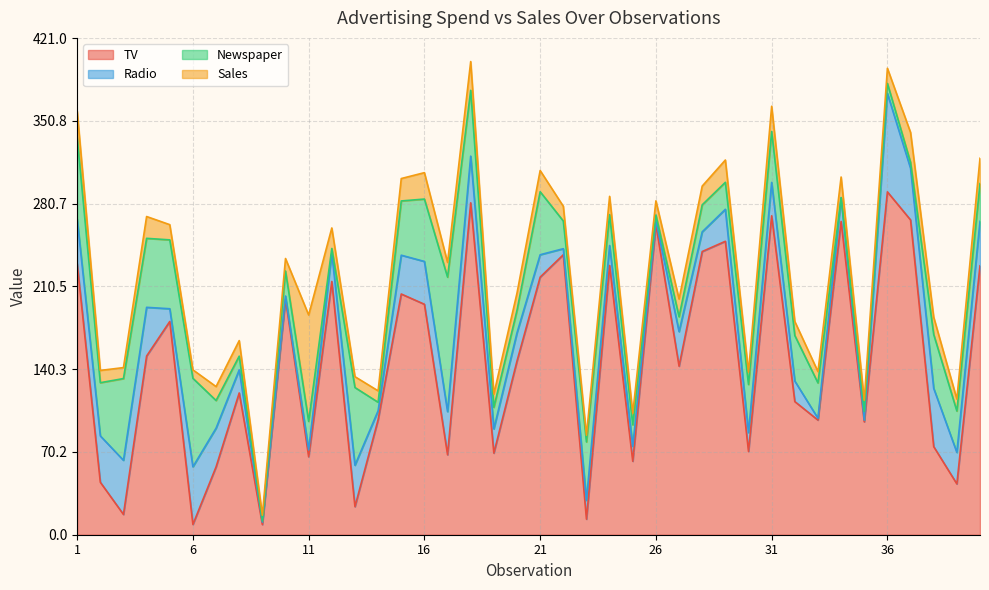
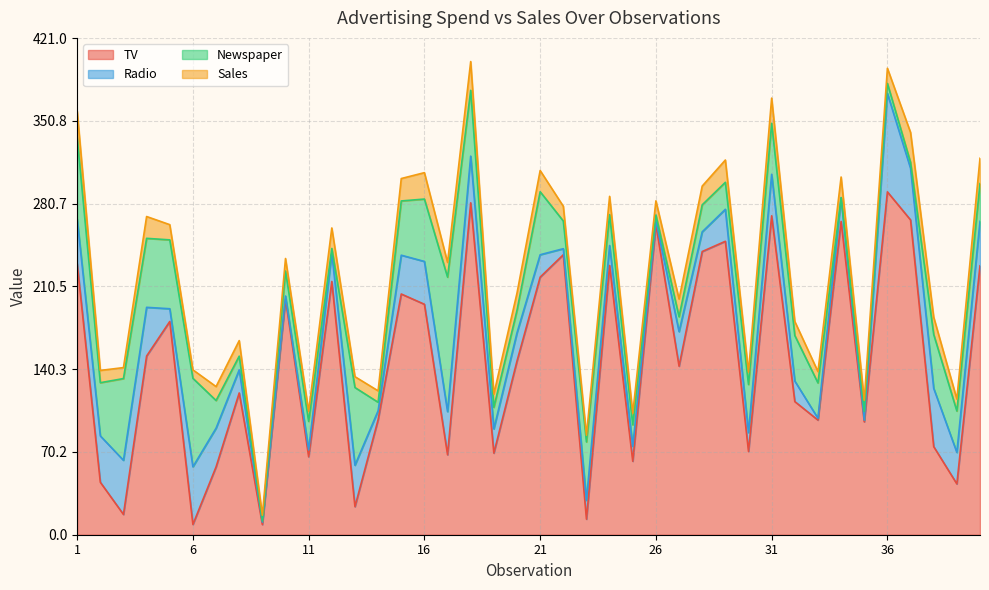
Sales, 11: 90 -> 9
Radio, 31: 28 -> 35
